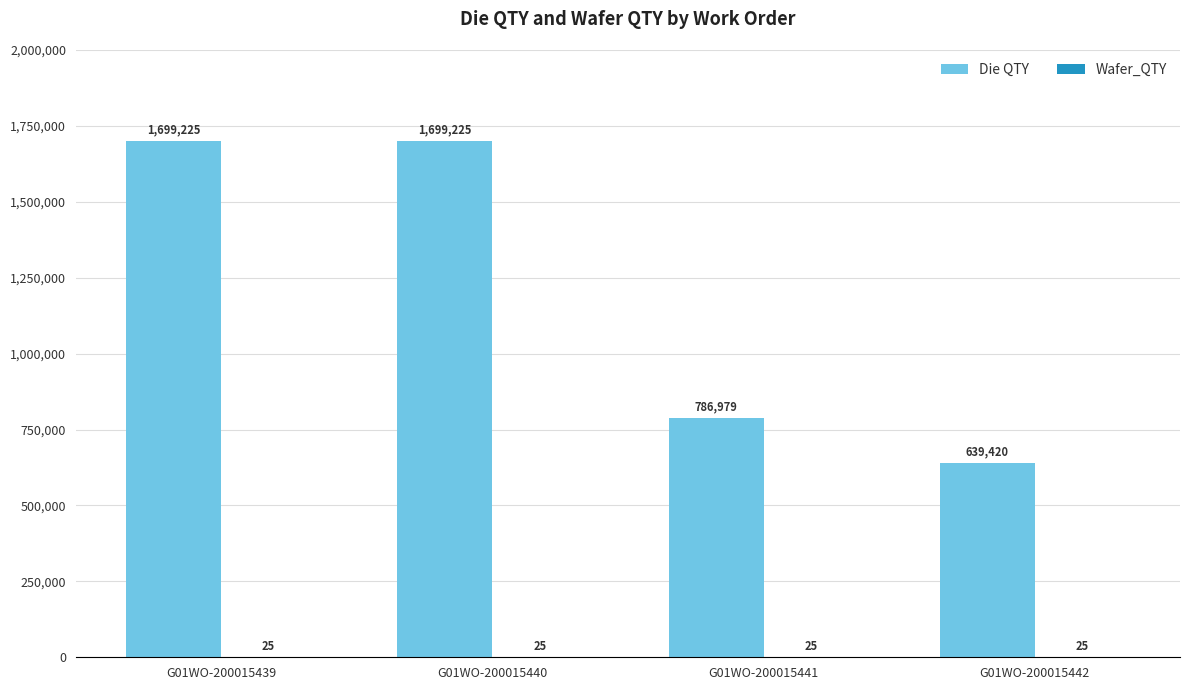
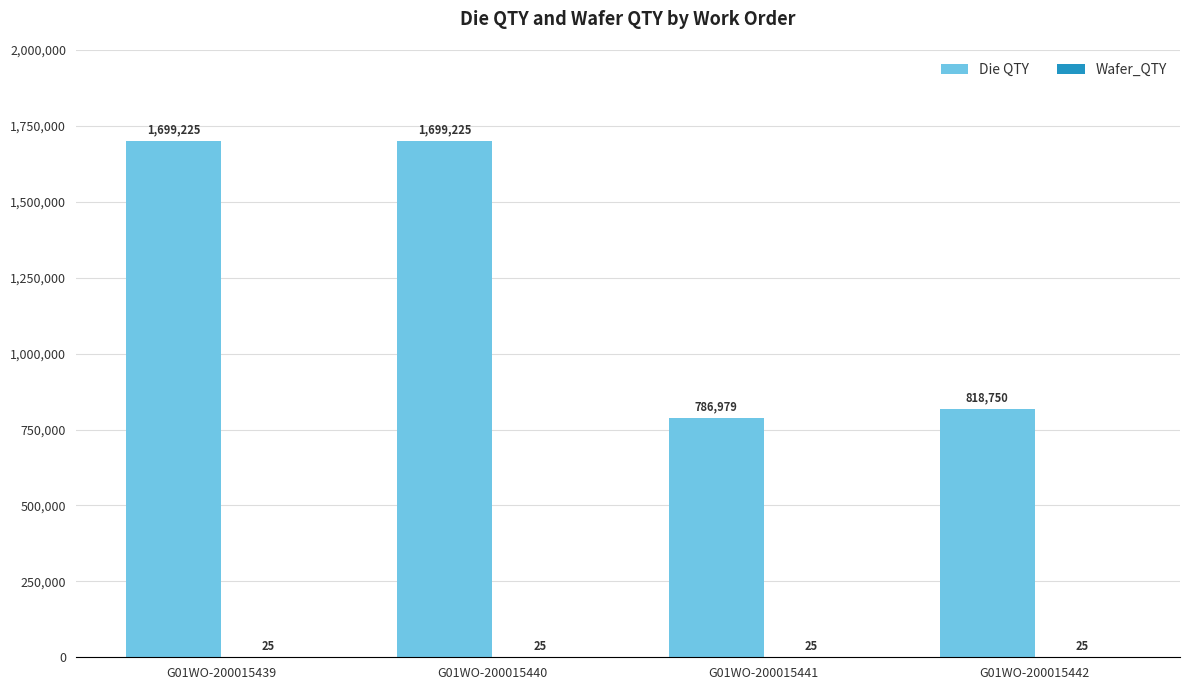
Die QTY, G01WO-200015442: 639,420 -> 818,750
